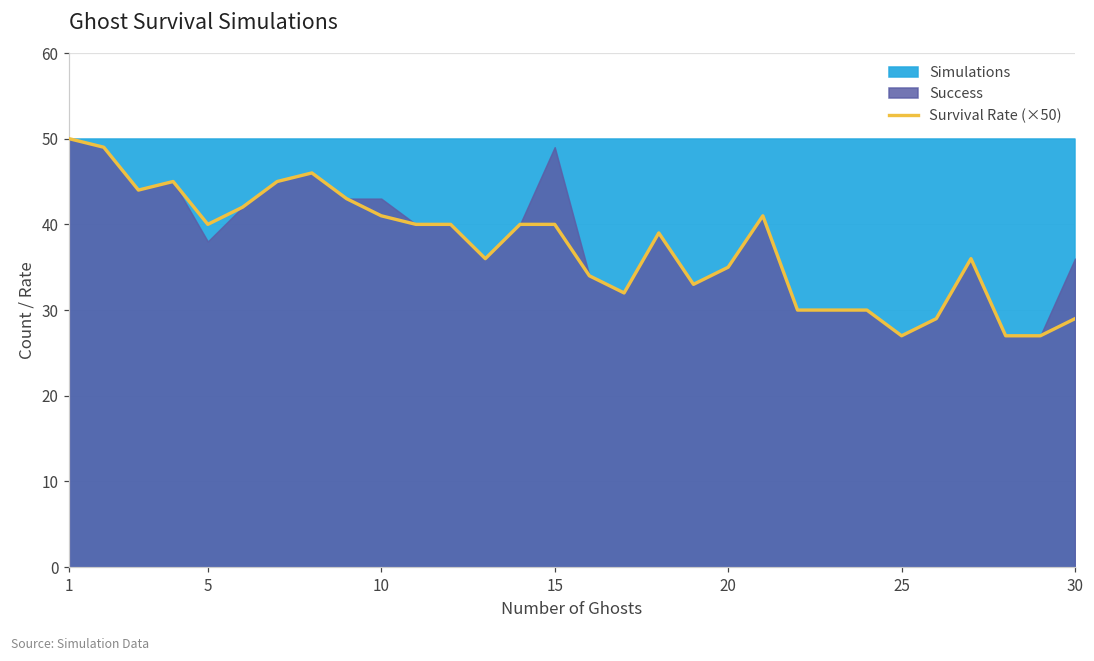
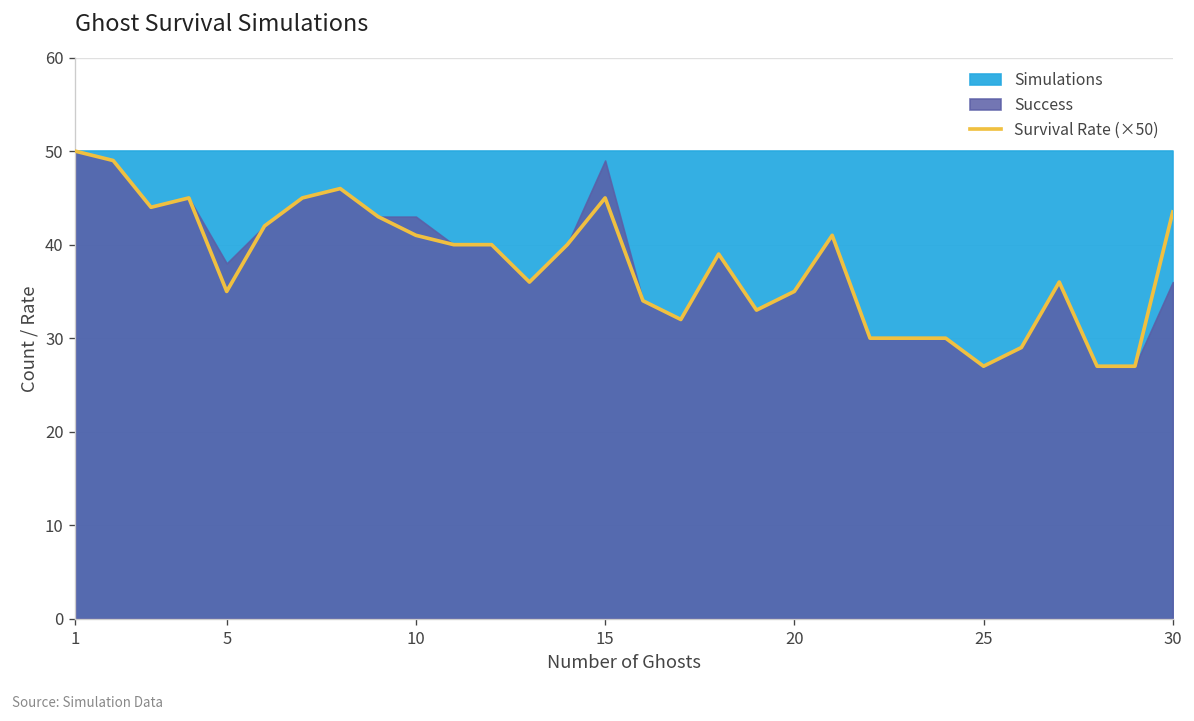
Survival Rate (×50), 5: 40 -> 35
Survival Rate (×50), 15: 40 -> 45
Survival Rate (×50), 30: 29 -> 44
